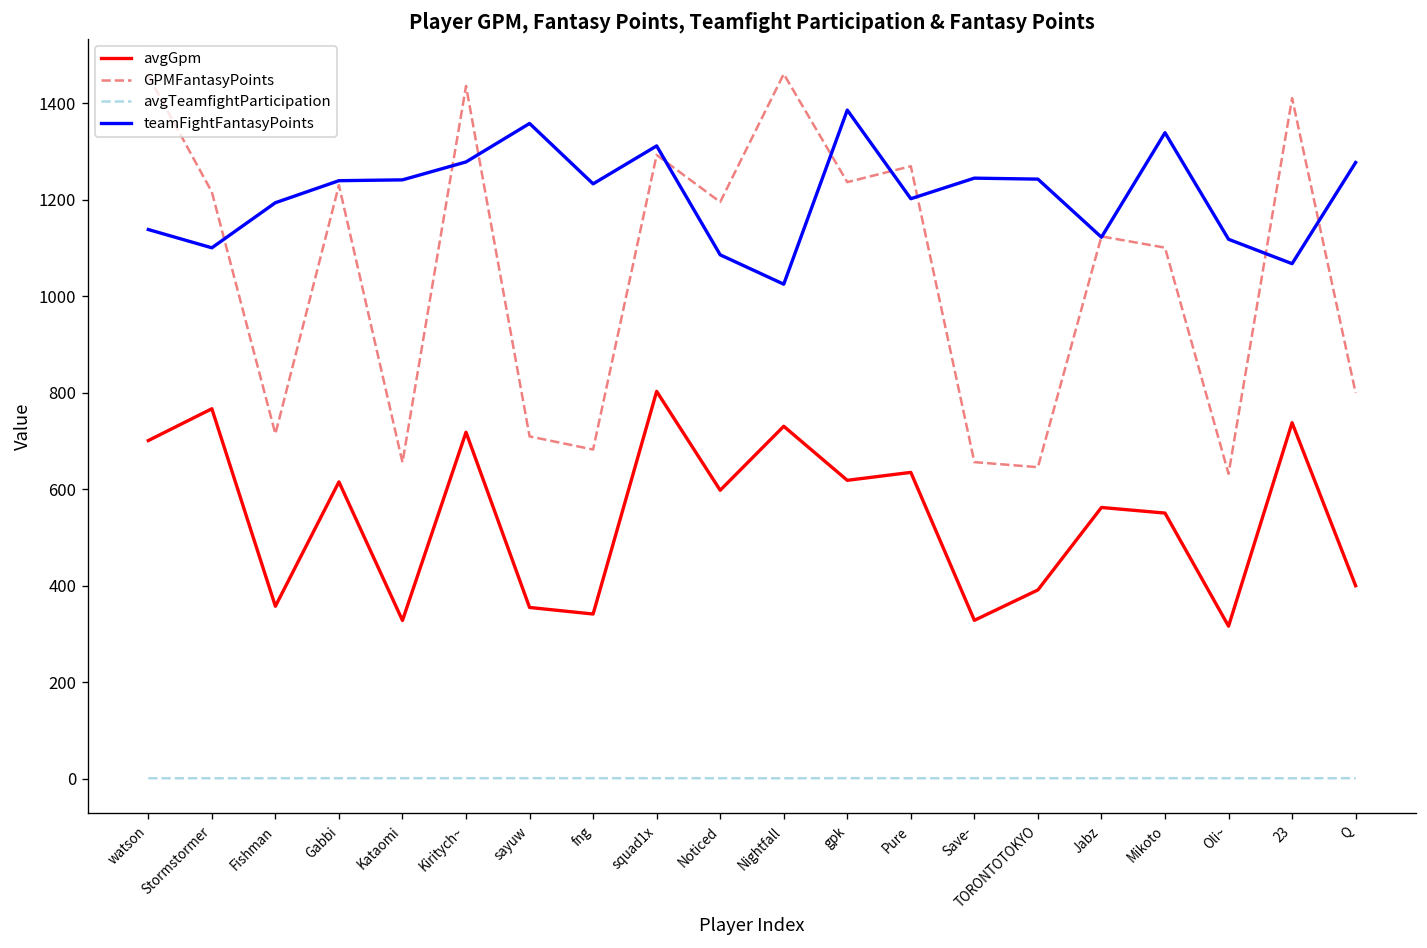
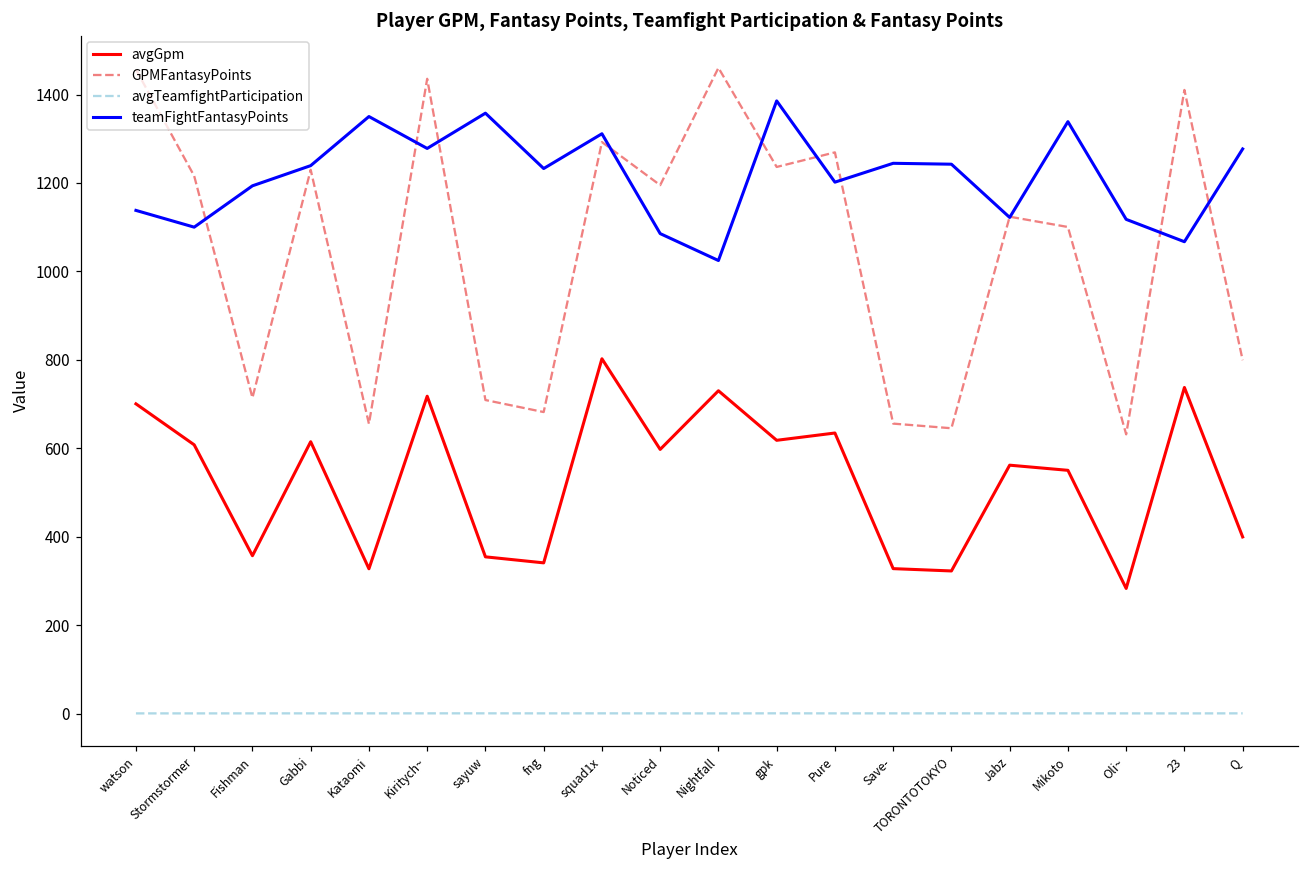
avgGpm, Stormstormer: 770 -> 610
teamFightFantasyPoints, Kataomi: 1240 -> 1350
avgGpm, TORONTOTOKYO: 390 -> 320
avgGpm, Oli~: 320 -> 280
